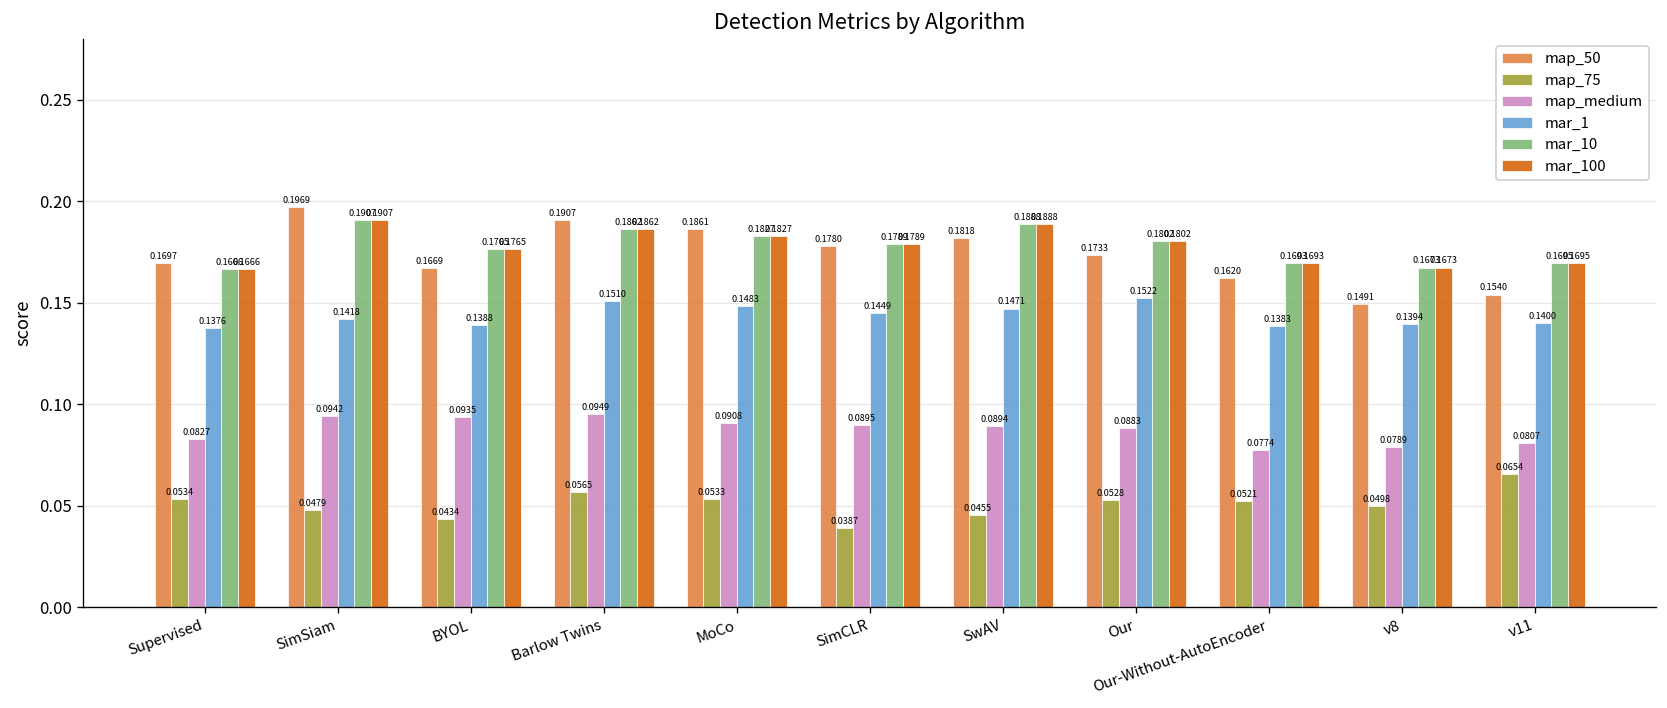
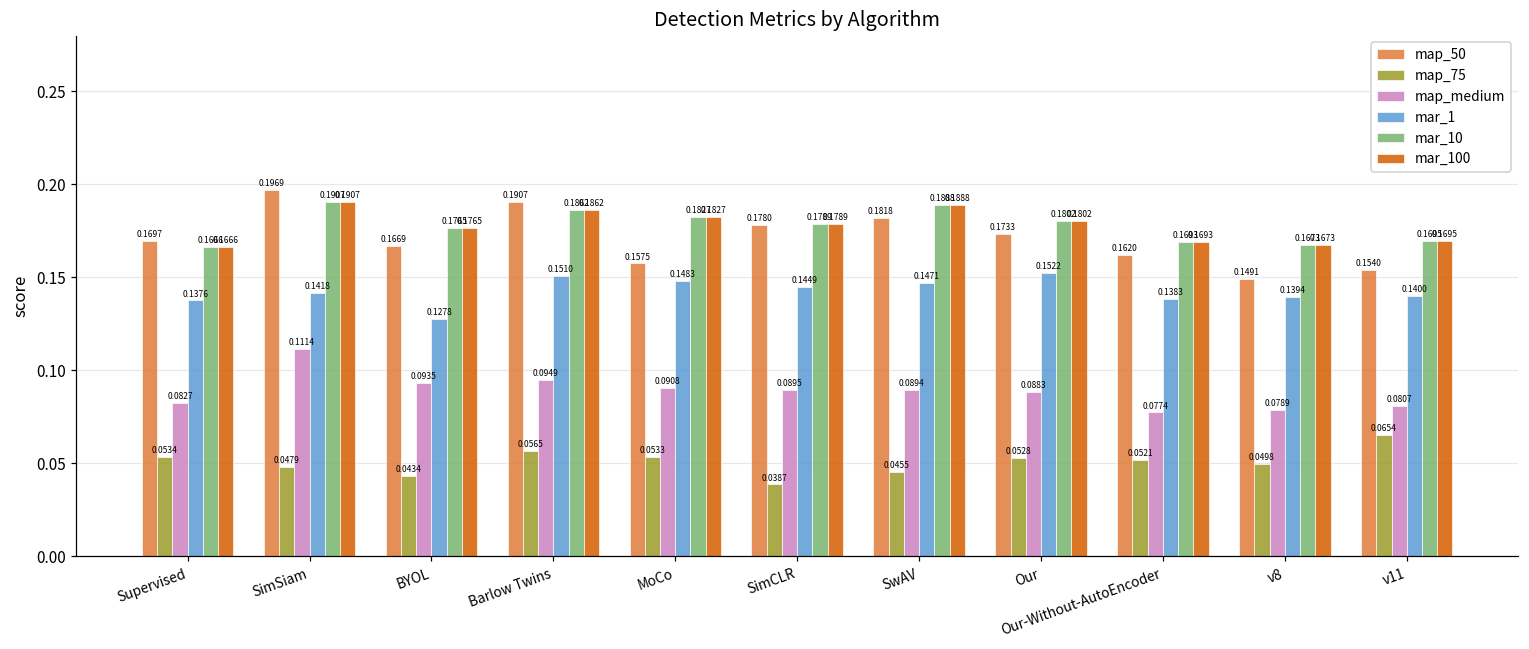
map_medium, SimSiam: 0.0942 -> 0.1114
mar_1, BYOL: 0.1388 -> 0.1278
map_50, MoCo: 0.1861 -> 0.1575
